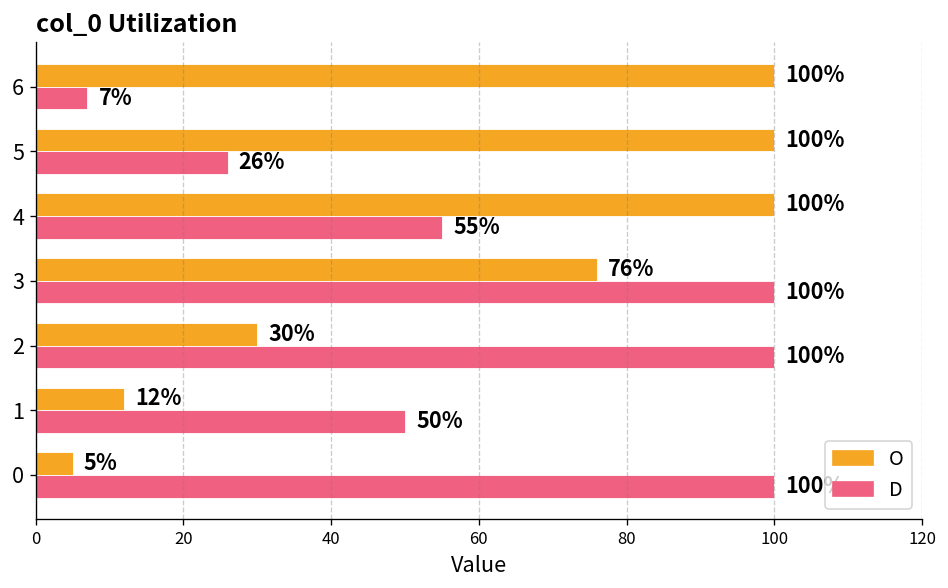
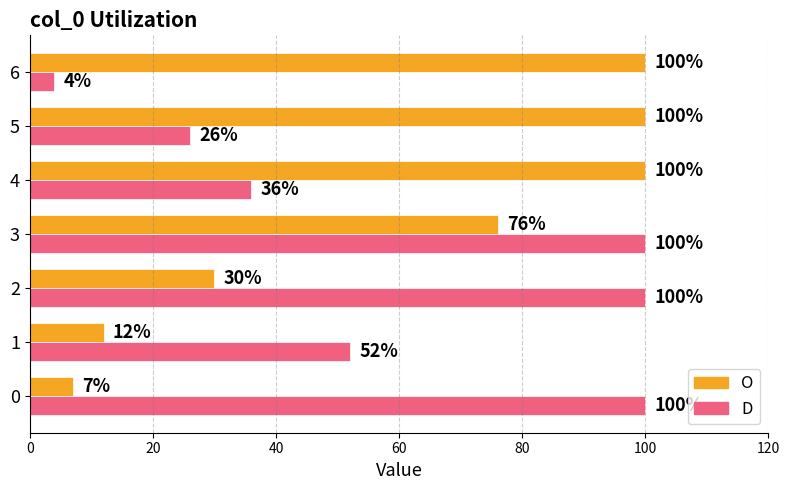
D, 6: 7% -> 4%
D, 4: 55% -> 36%
D, 1: 50% -> 52%
O, 0: 5% -> 7%
